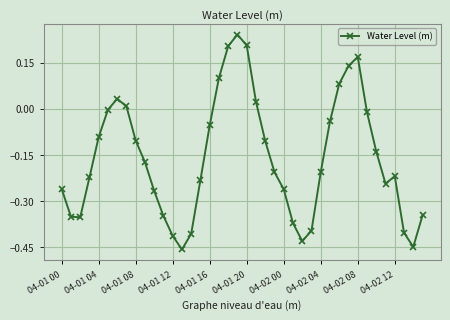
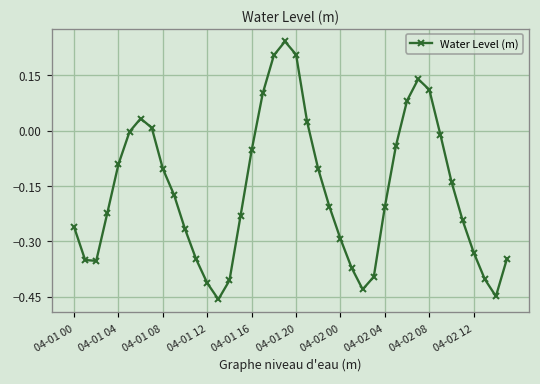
04-02 00: -0.26 -> -0.29
04-02 08: 0.17 -> 0.11
04-02 12: -0.22 -> -0.33
